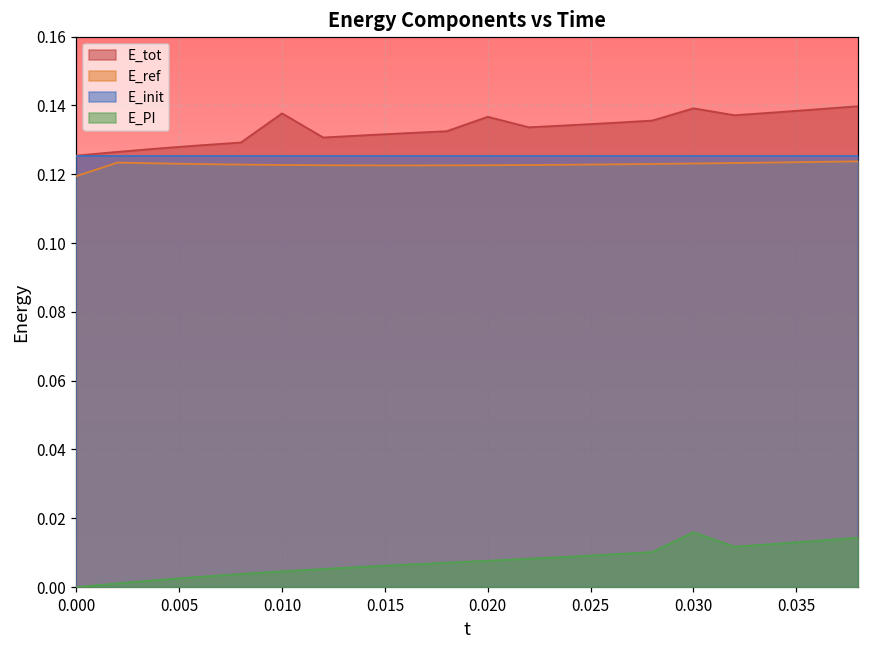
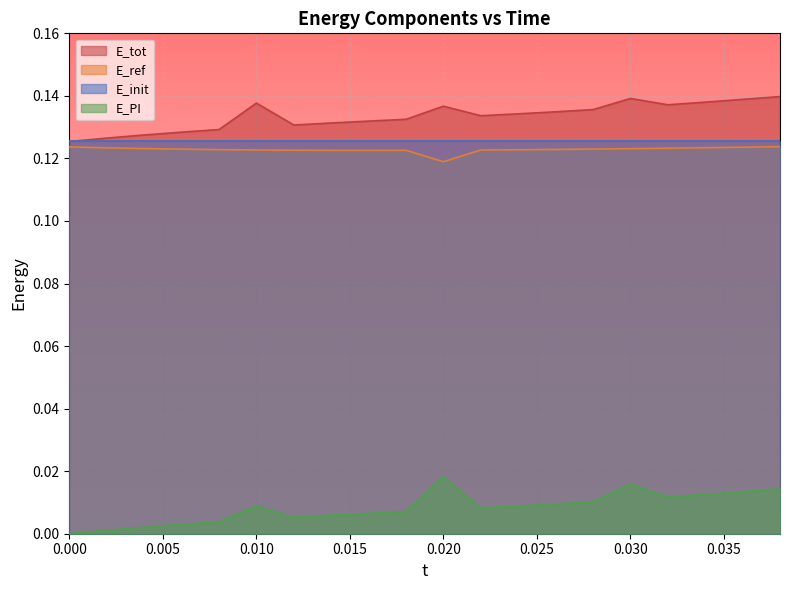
E_ref, 0.000: 0.119 -> 0.124
E_PI, 0.010: 0.005 -> 0.009
E_ref, 0.020: 0.123 -> 0.119
E_PI, 0.020: 0.008 -> 0.018
